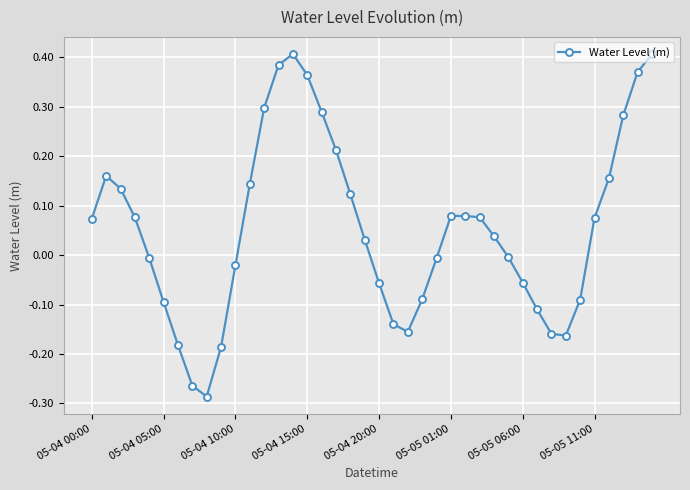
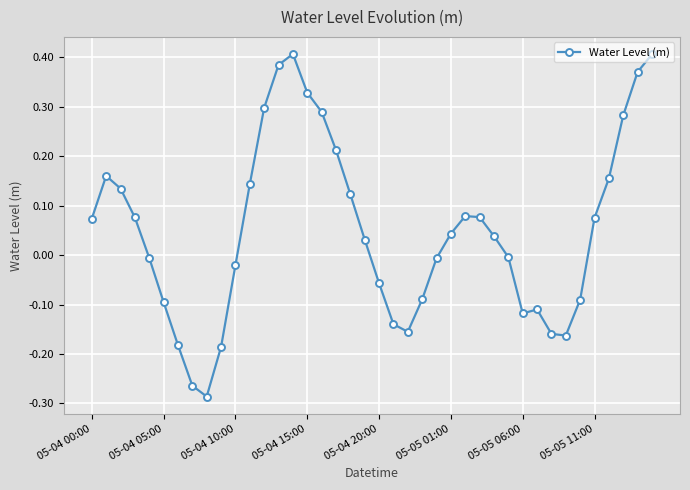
05-04 15:00: 0.36 -> 0.33
05-05 01:00: 0.08 -> 0.04
05-05 06:00: -0.06 -> -0.12
